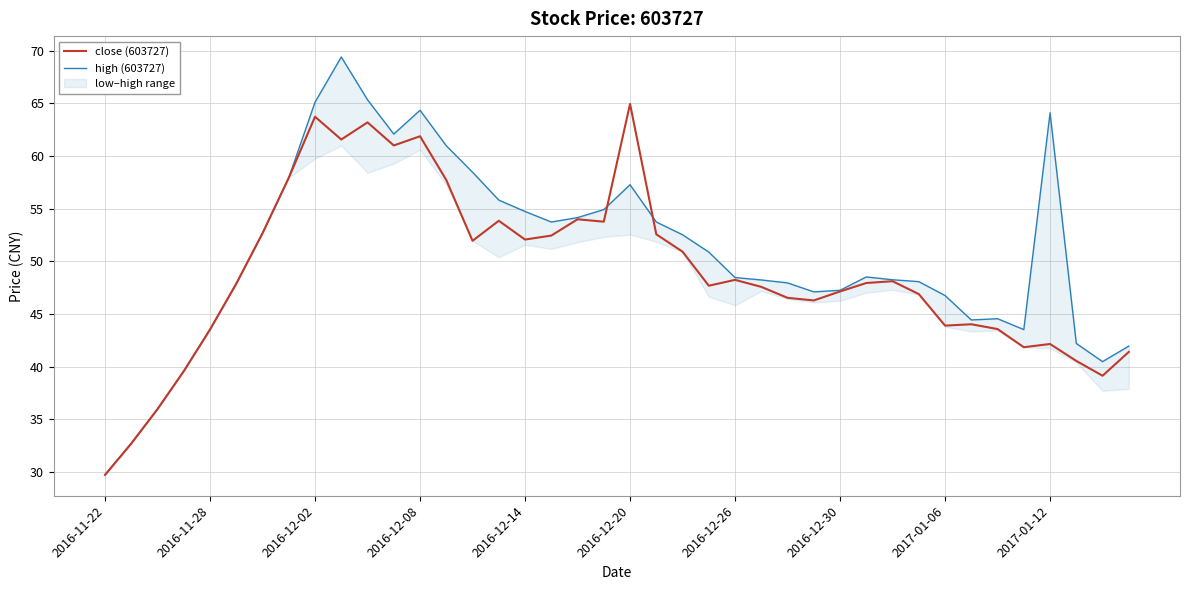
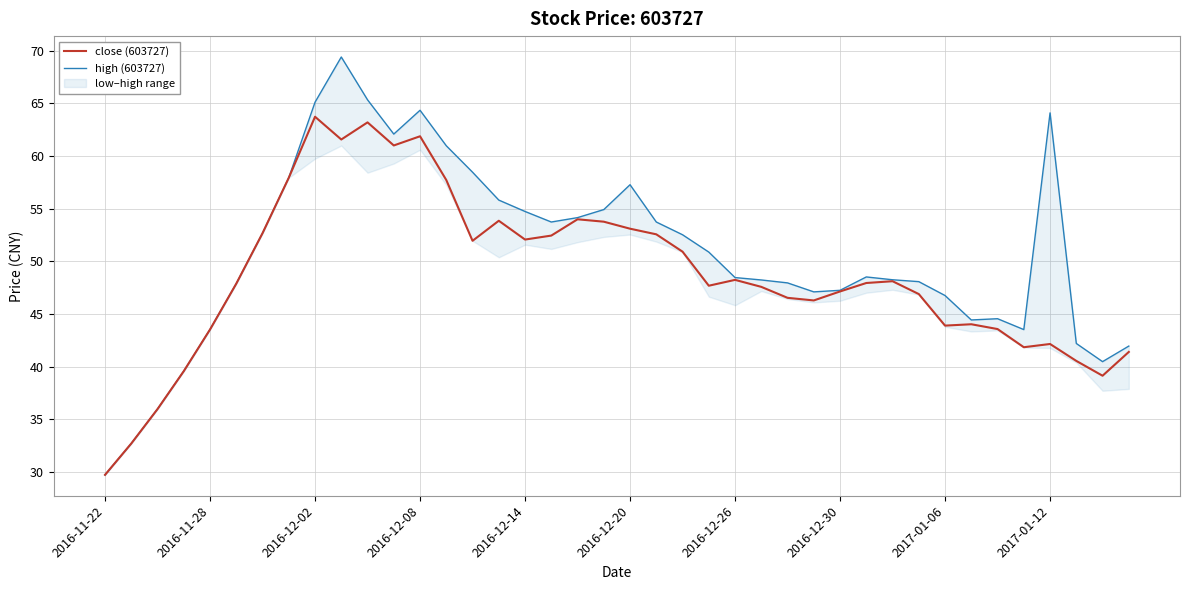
close (603727), 2016-12-20: 64.9 -> 53.1
